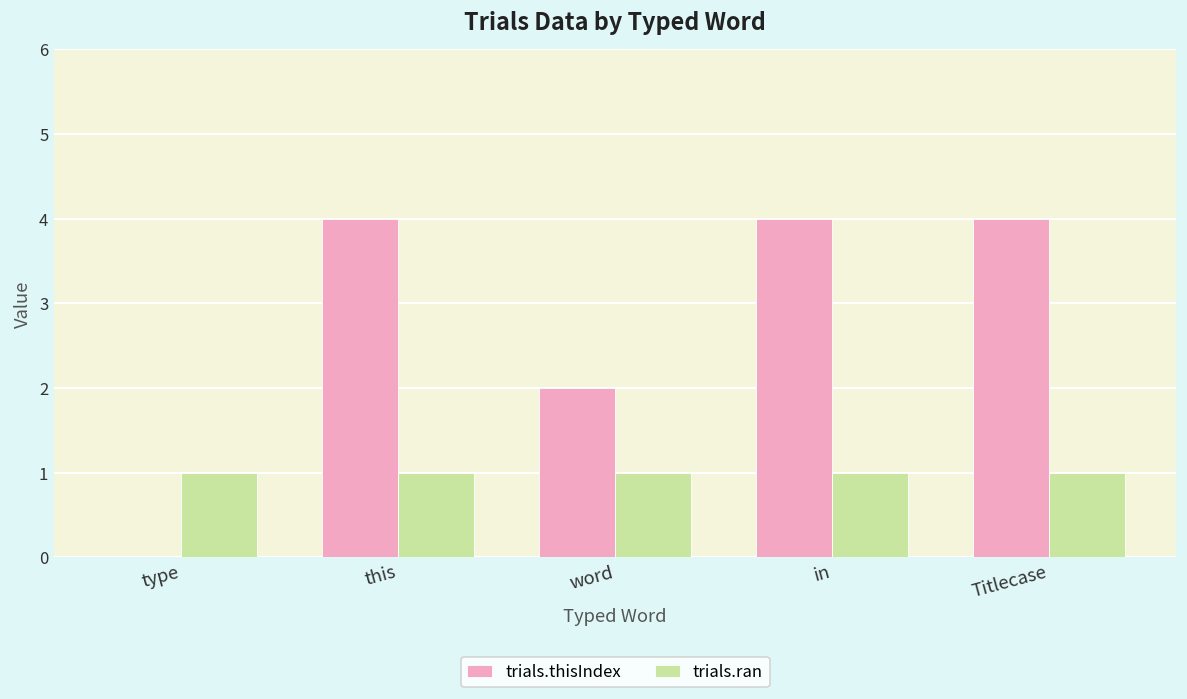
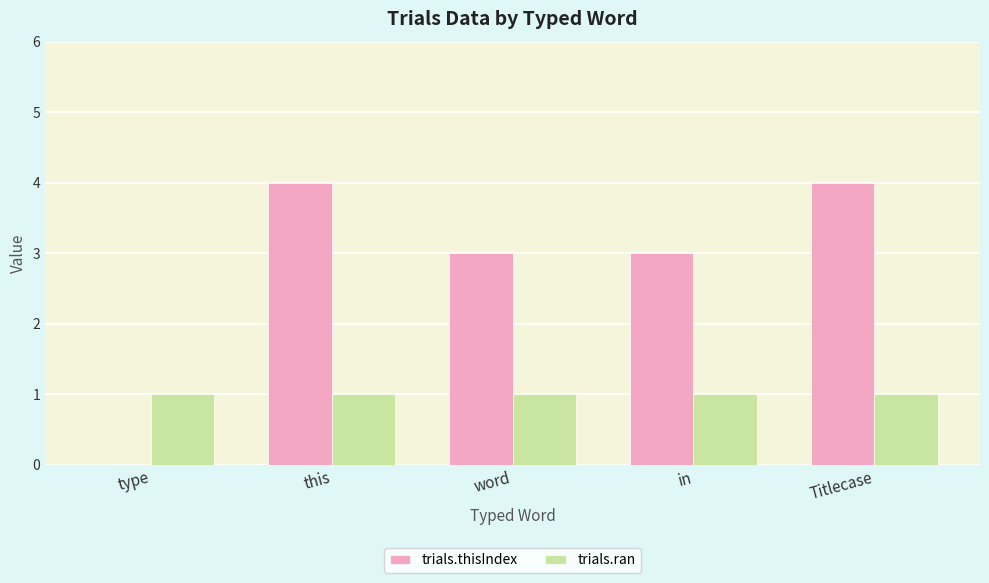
trials.thisIndex, word: 2 -> 3
trials.thisIndex, in: 4 -> 3
